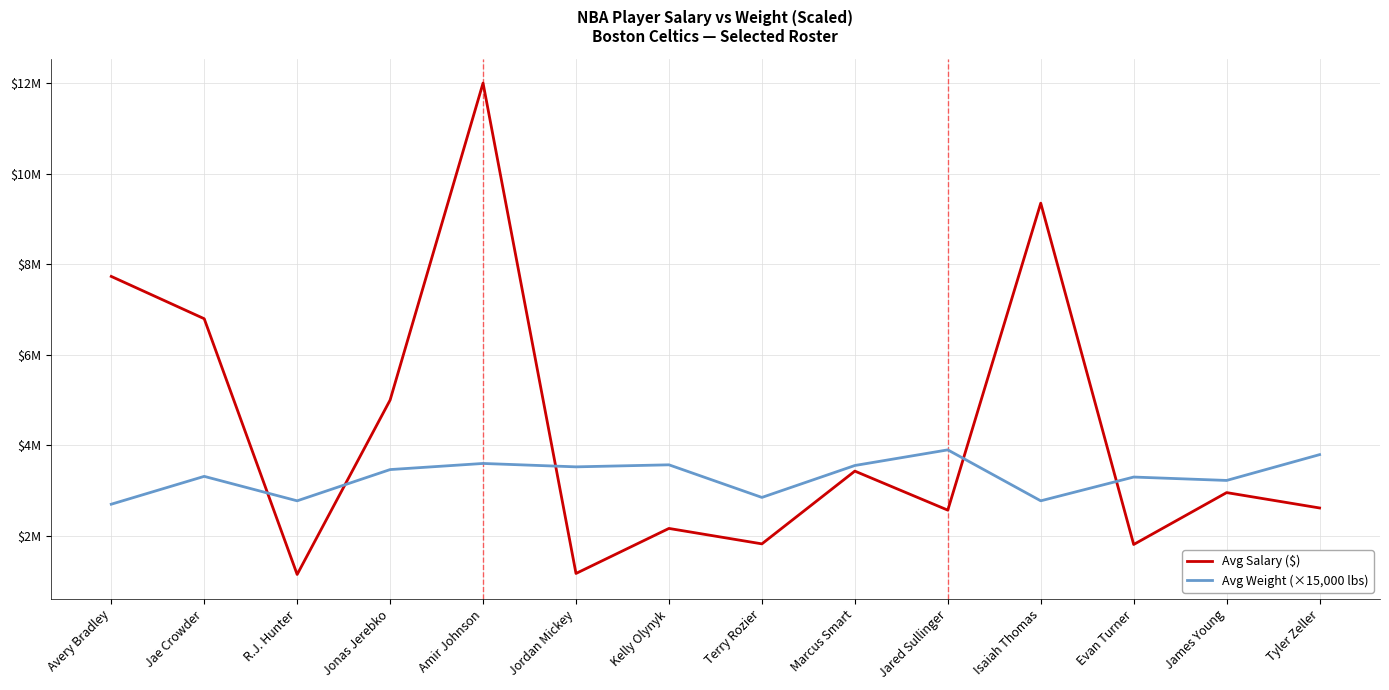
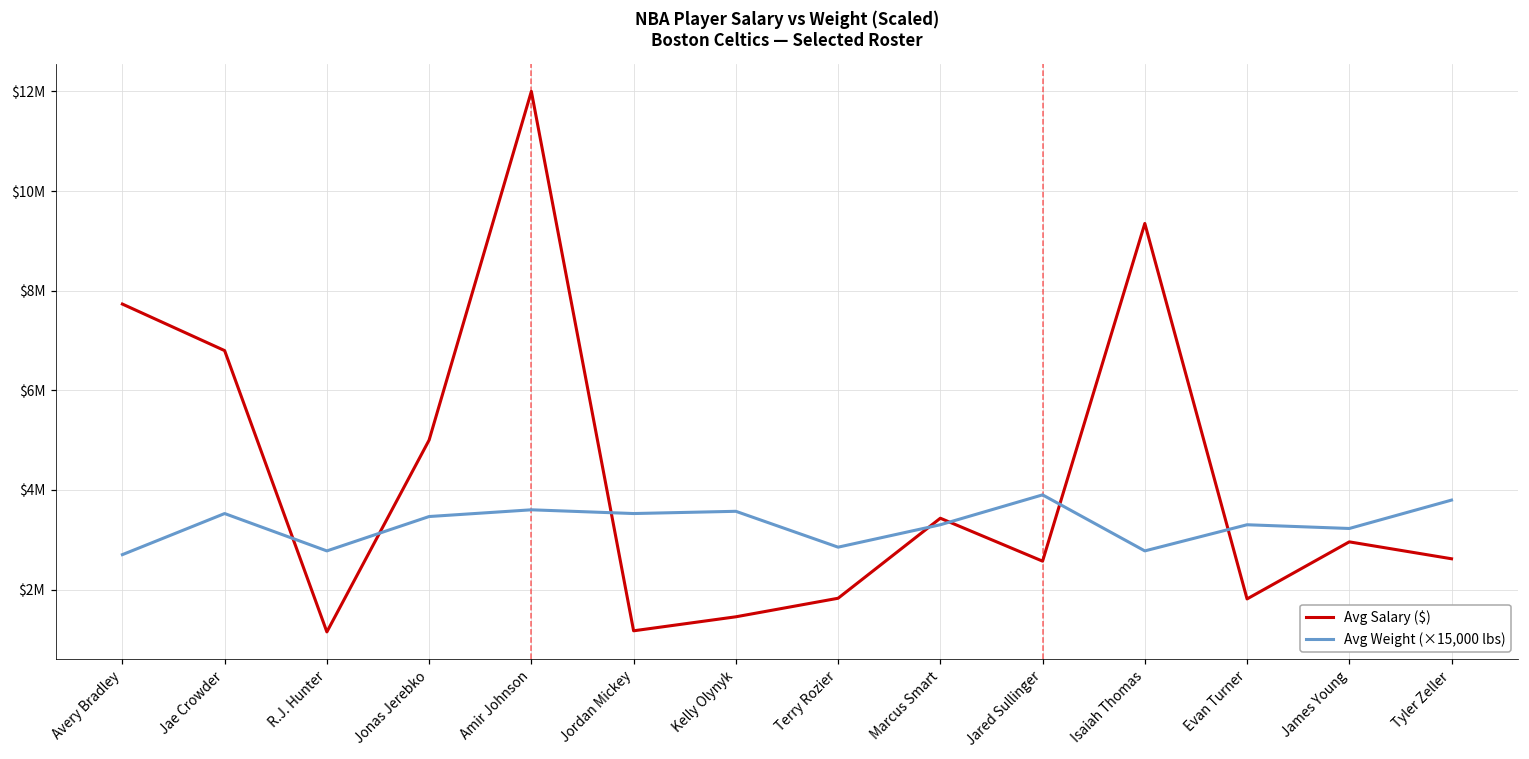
Avg Weight (×15,000 lbs), Jae Crowder: $3300000 -> $3500000
Avg Salary ($), Kelly Olynyk: $2200000 -> $1500000
Avg Weight (×15,000 lbs), Marcus Smart: $3600000 -> $3300000
